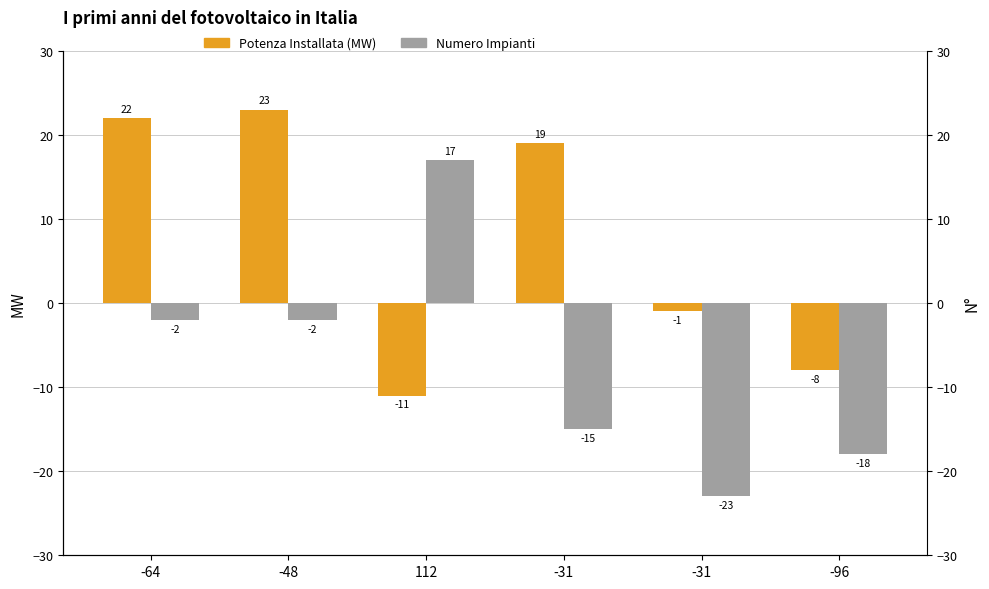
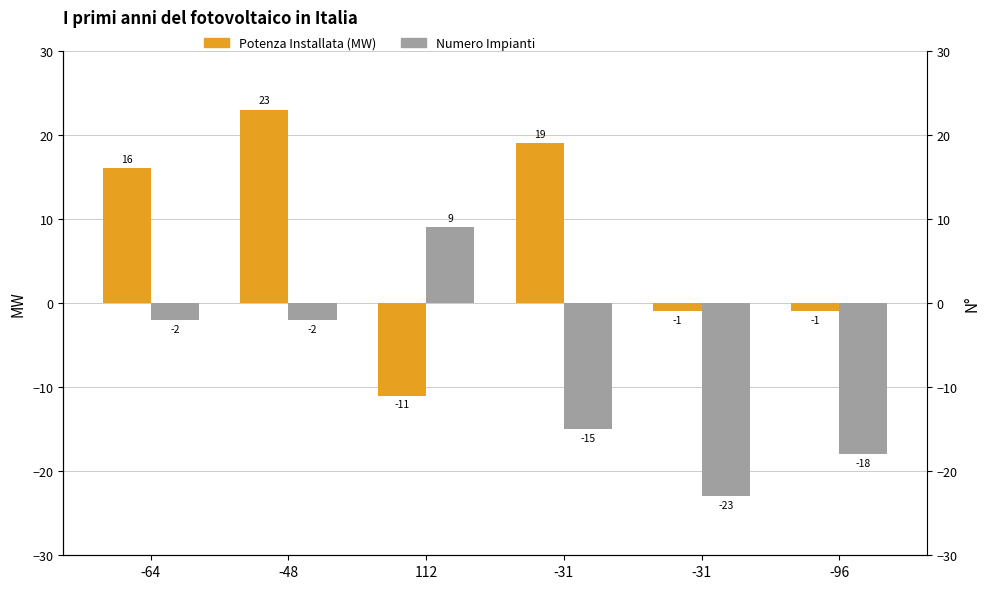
Potenza Installata (MW), -64: 22 -> 16
Numero Impianti, 112: 17 -> 9
Potenza Installata (MW), -96: -8 -> -1
